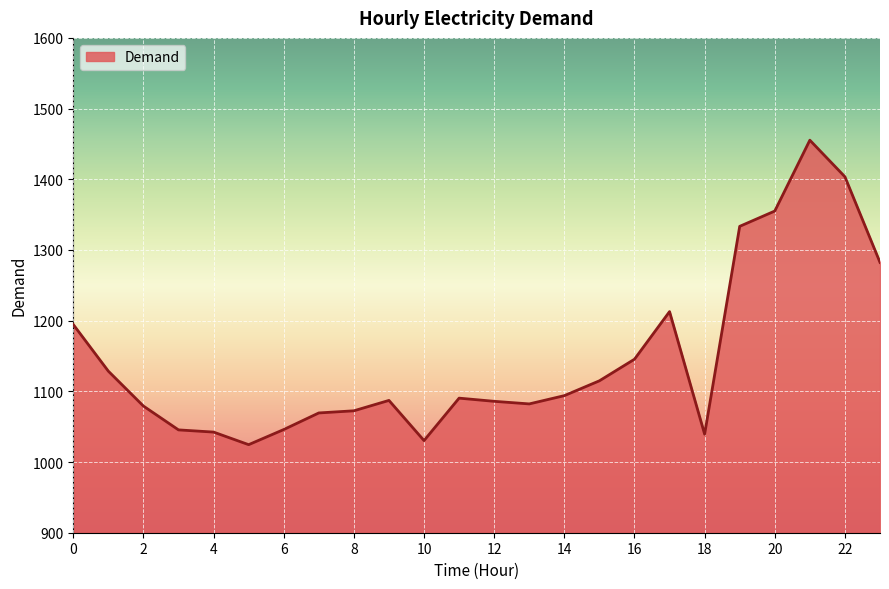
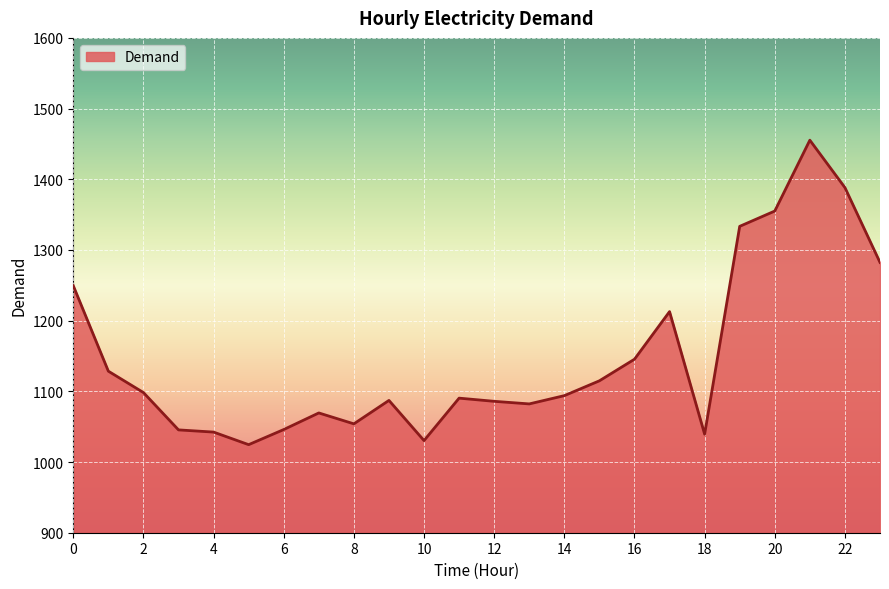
0: 1190 -> 1250
2: 1080 -> 1100
8: 1070 -> 1050
22: 1400 -> 1390
